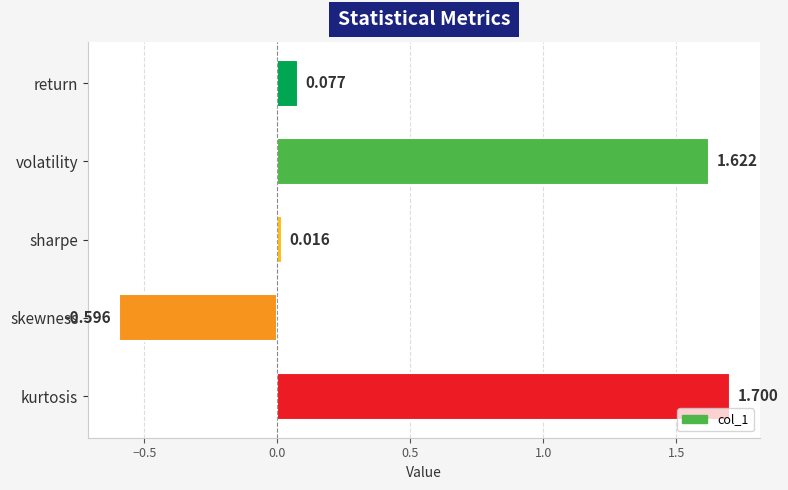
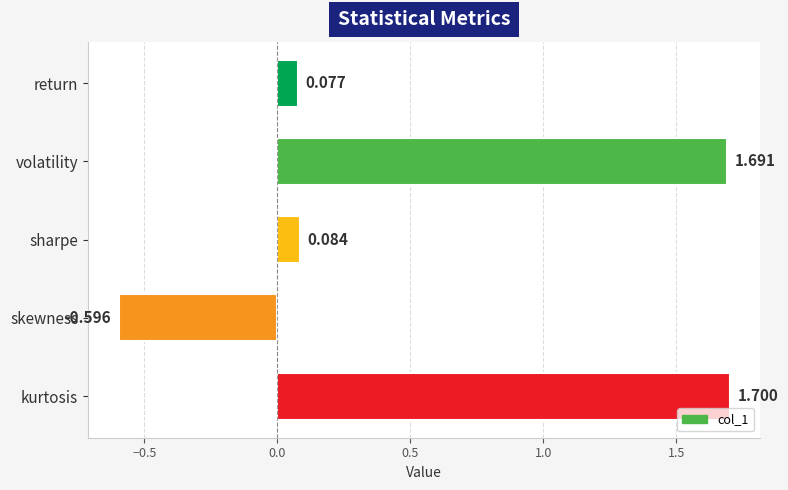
volatility: 1.622 -> 1.691
sharpe: 0.016 -> 0.084
